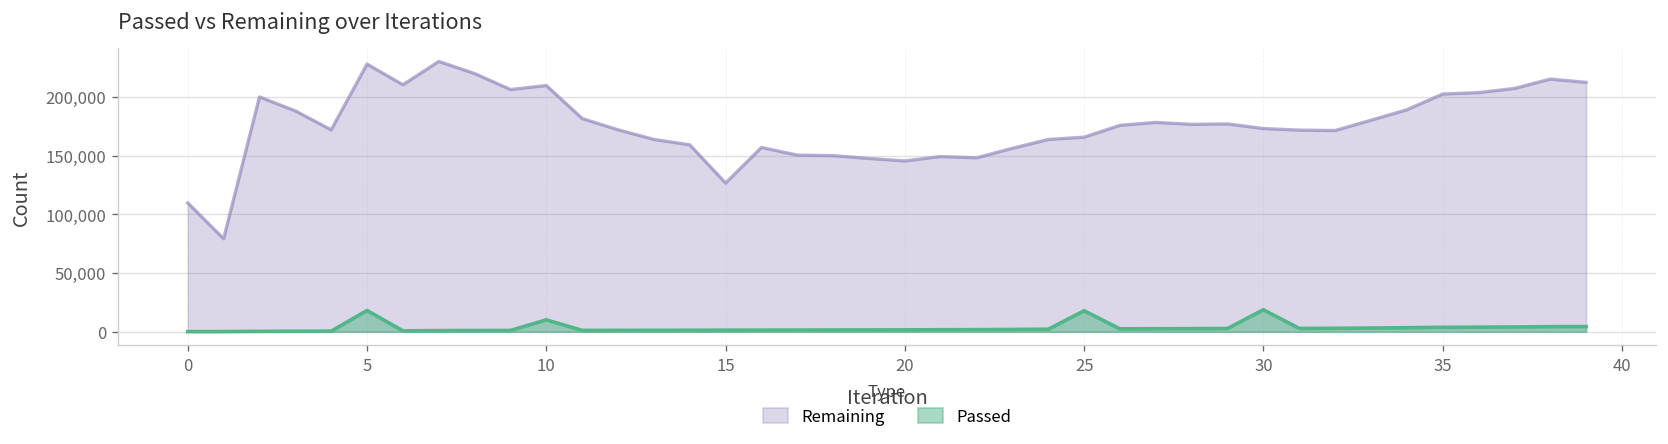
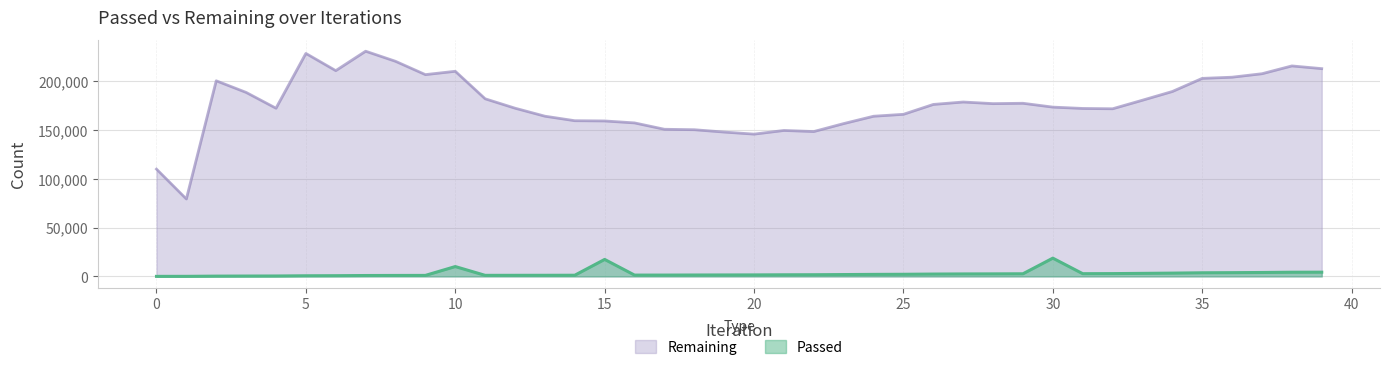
Passed, 5: 20,000 -> 0
Remaining, 15: 130,000 -> 160,000
Passed, 15: 0 -> 20,000
Passed, 25: 20,000 -> 0
